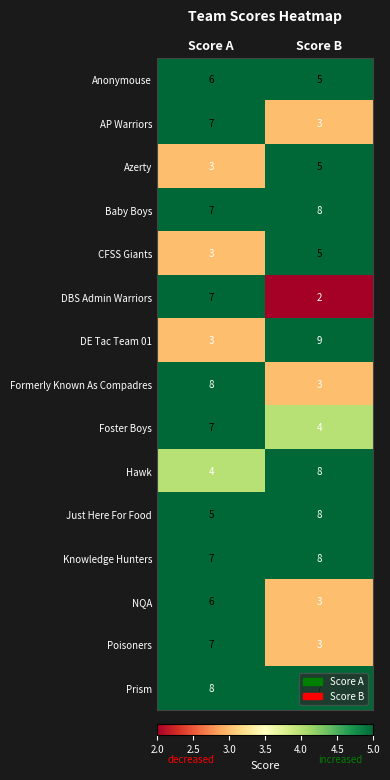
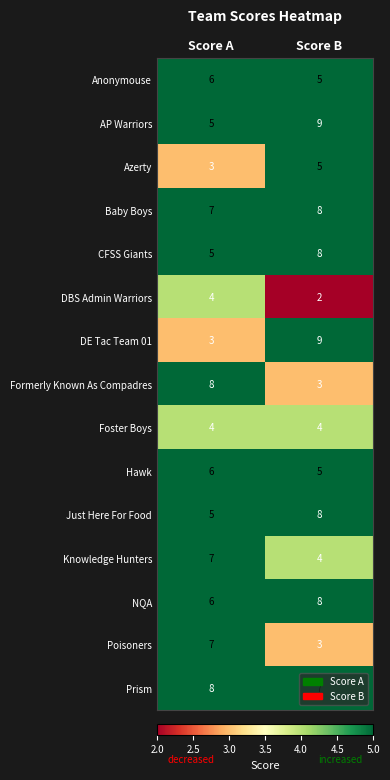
AP Warriors, Score A: 7 -> 5
AP Warriors, Score B: 3 -> 9
CFSS Giants, Score A: 3 -> 5
CFSS Giants, Score B: 5 -> 8
DBS Admin Warriors, Score A: 7 -> 4
Foster Boys, Score A: 7 -> 4
Hawk, Score A: 4 -> 6
Hawk, Score B: 8 -> 5
Knowledge Hunters, Score B: 8 -> 4
NQA, Score B: 3 -> 8
